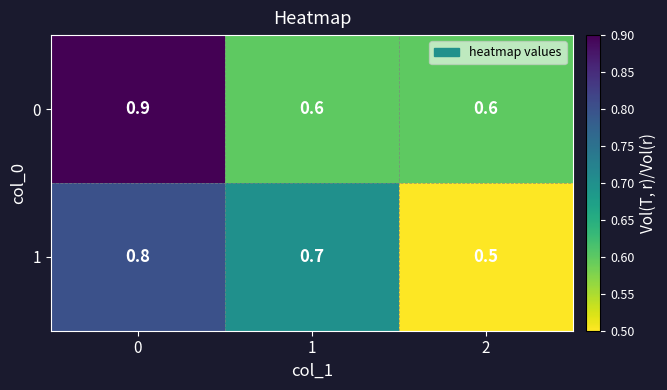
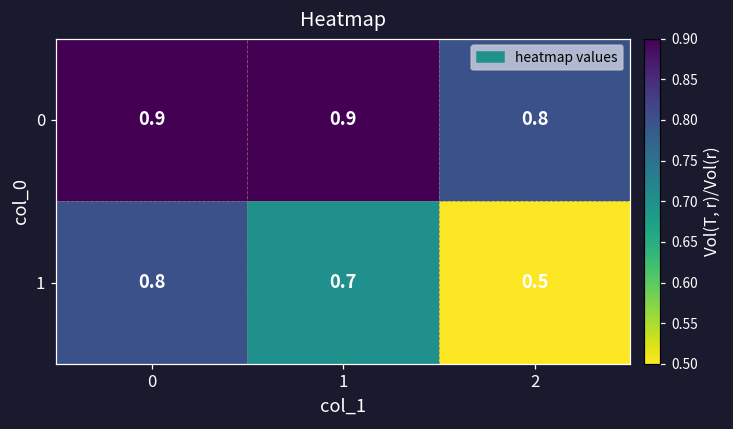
0, 1: 0.6 -> 0.9
0, 2: 0.6 -> 0.8
